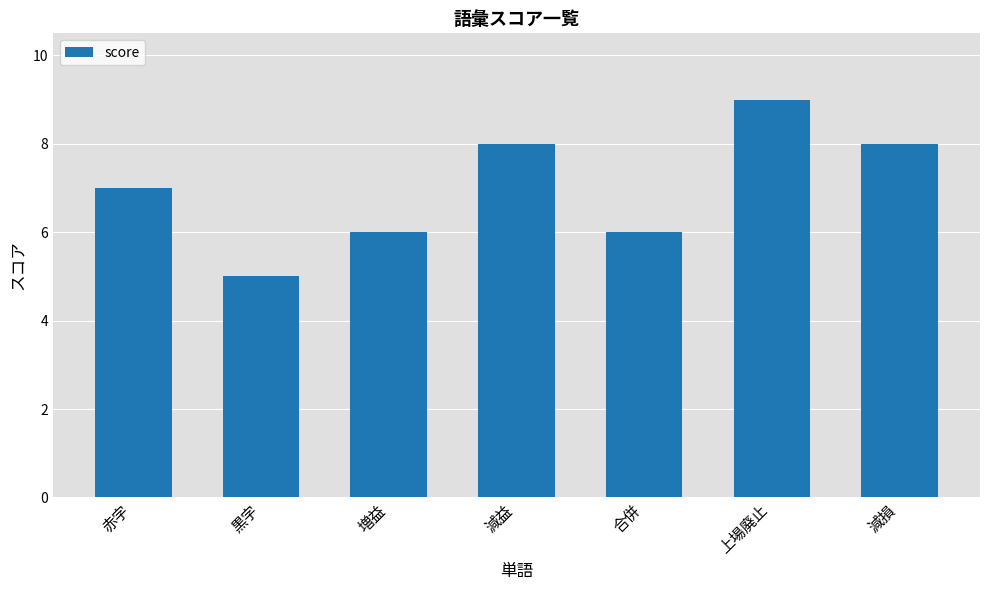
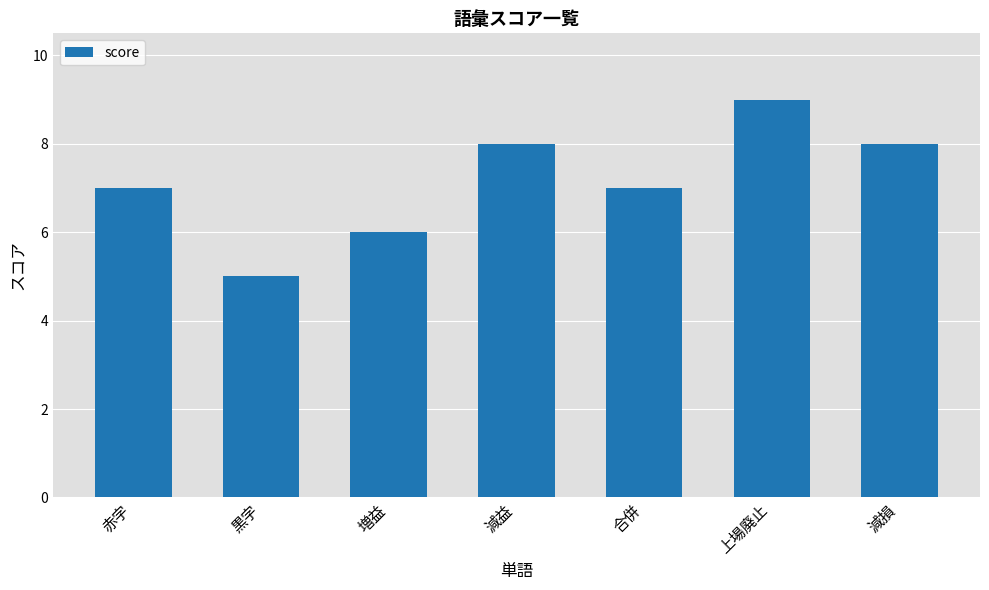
合併: 6 -> 7
